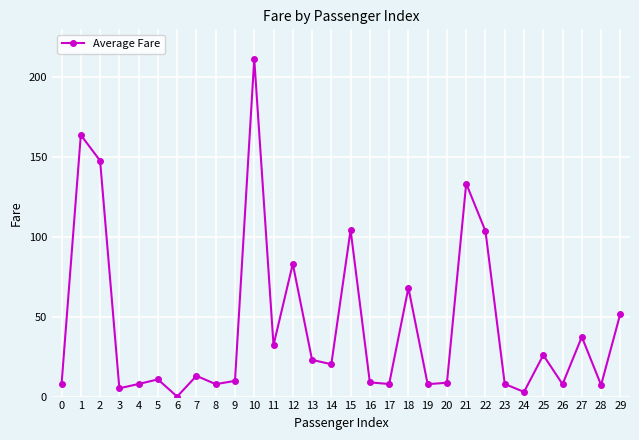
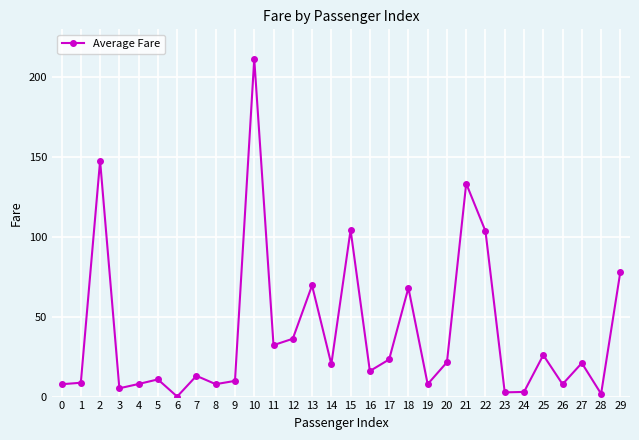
1: 164 -> 9
12: 83 -> 36
13: 23 -> 70
16: 9 -> 16
17: 8 -> 23
20: 9 -> 22
23: 8 -> 3
27: 37 -> 21
28: 7 -> 2
29: 52 -> 78
